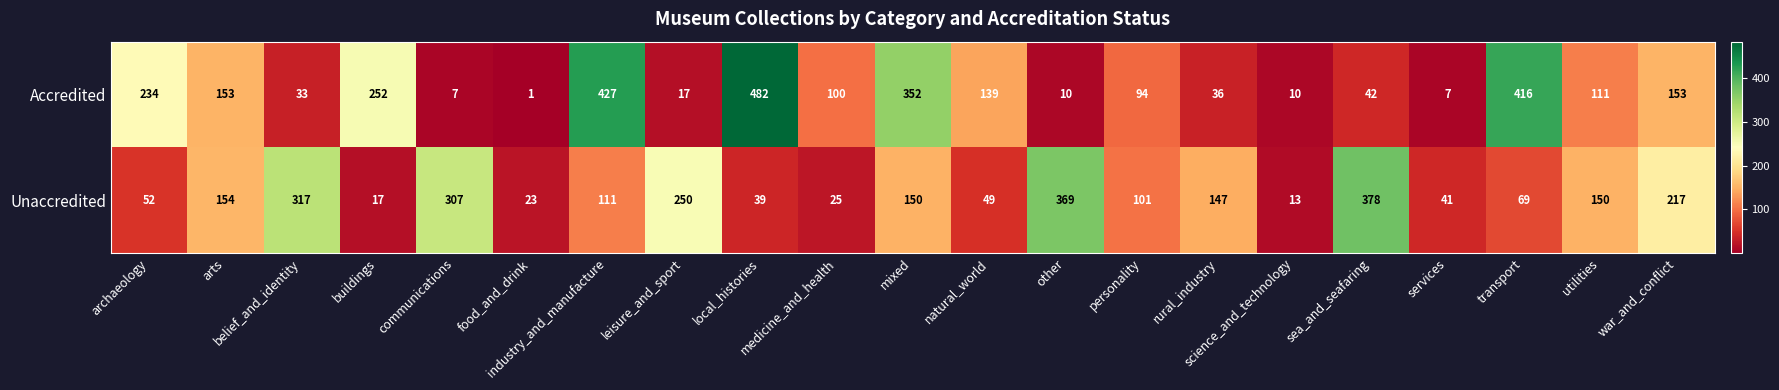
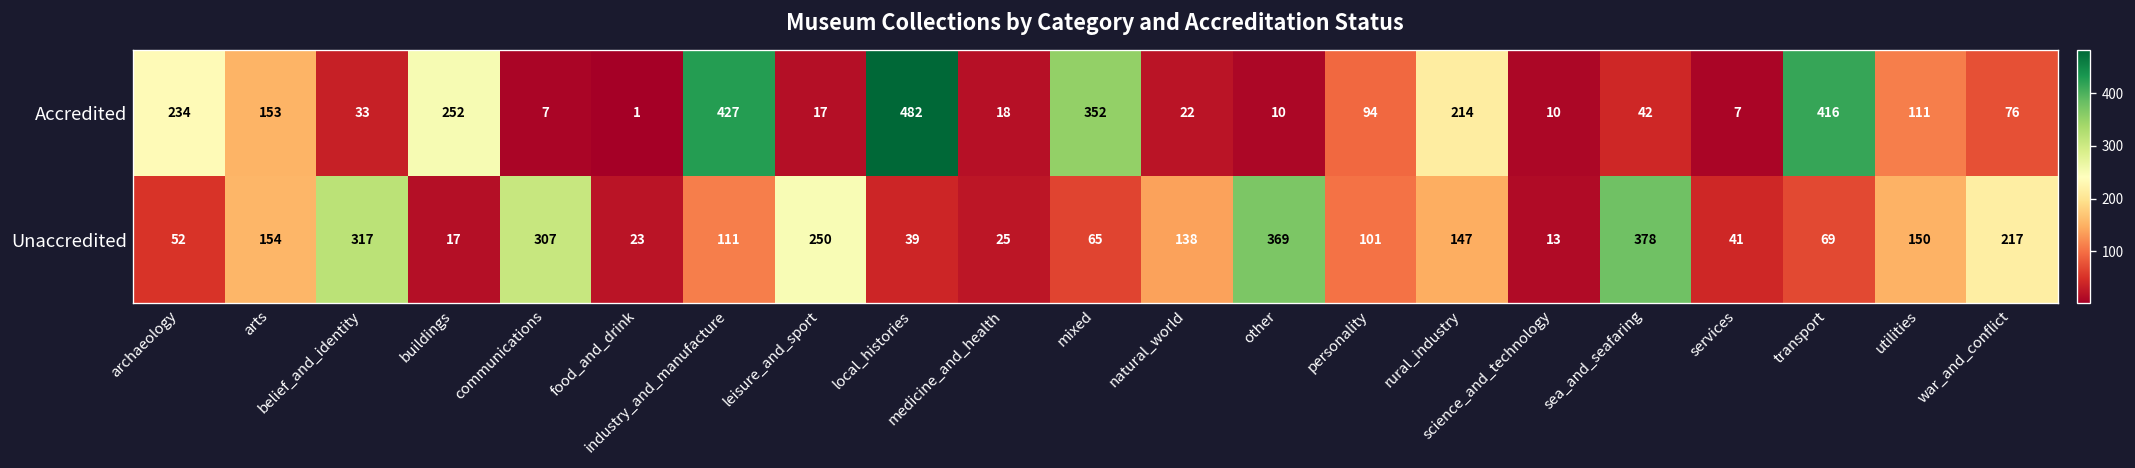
Accredited, medicine_and_health: 100 -> 18
Accredited, natural_world: 139 -> 22
Accredited, rural_industry: 36 -> 214
Accredited, war_and_conflict: 153 -> 76
Unaccredited, mixed: 150 -> 65
Unaccredited, natural_world: 49 -> 138
